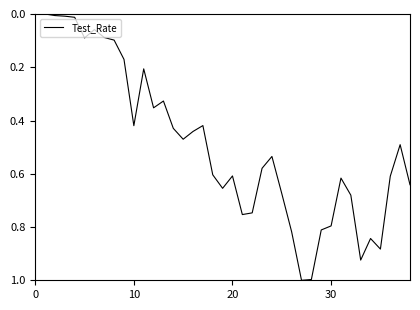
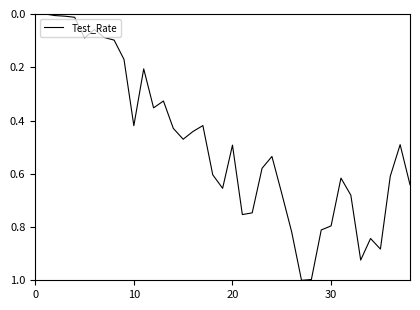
20: 0.61 -> 0.49
